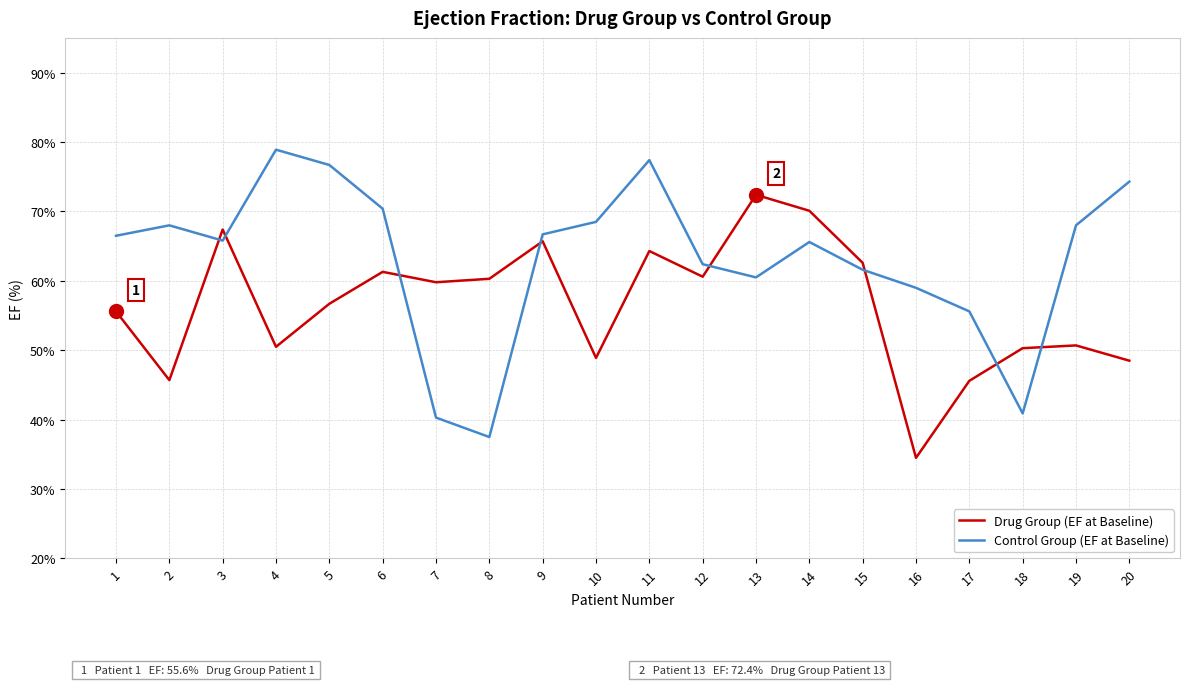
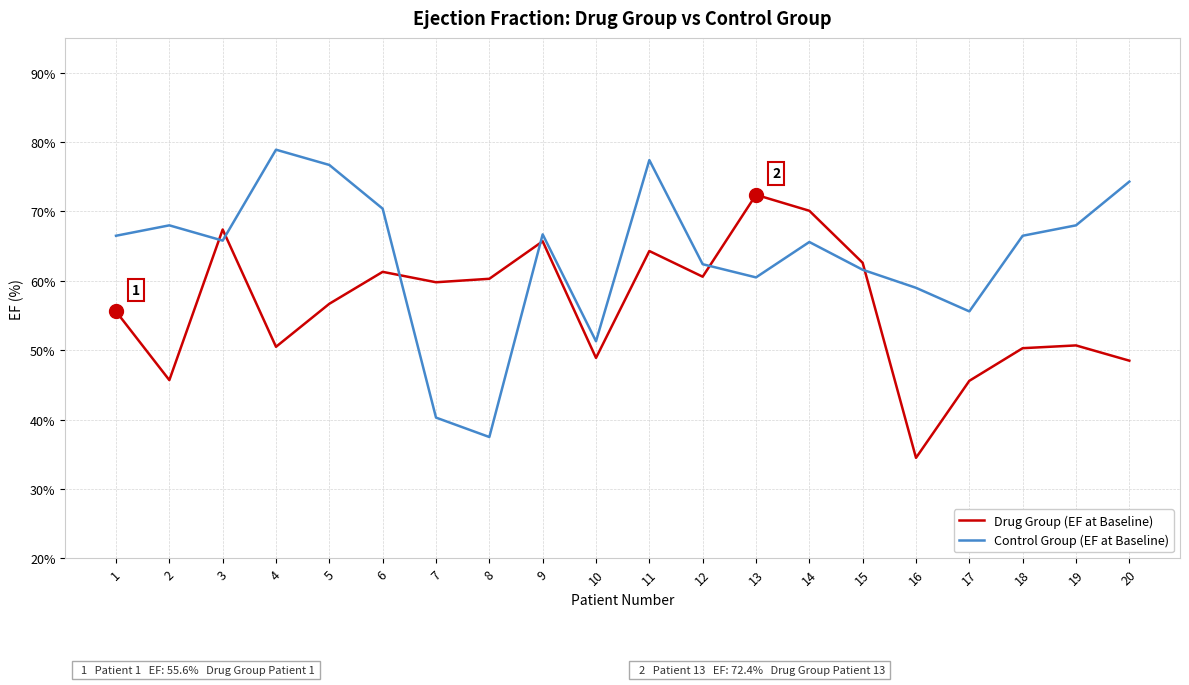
Control Group (EF at Baseline), 10: 69% -> 51%
Control Group (EF at Baseline), 18: 41% -> 67%
